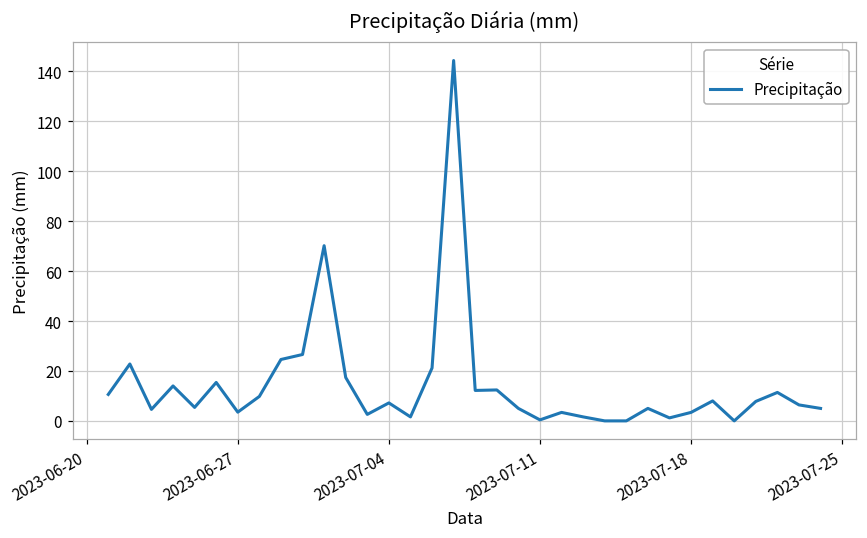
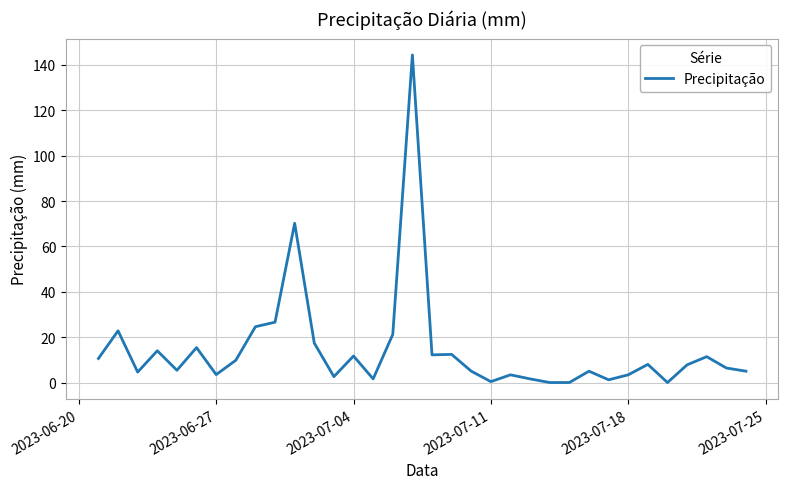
2023-07-04: 7 -> 12
